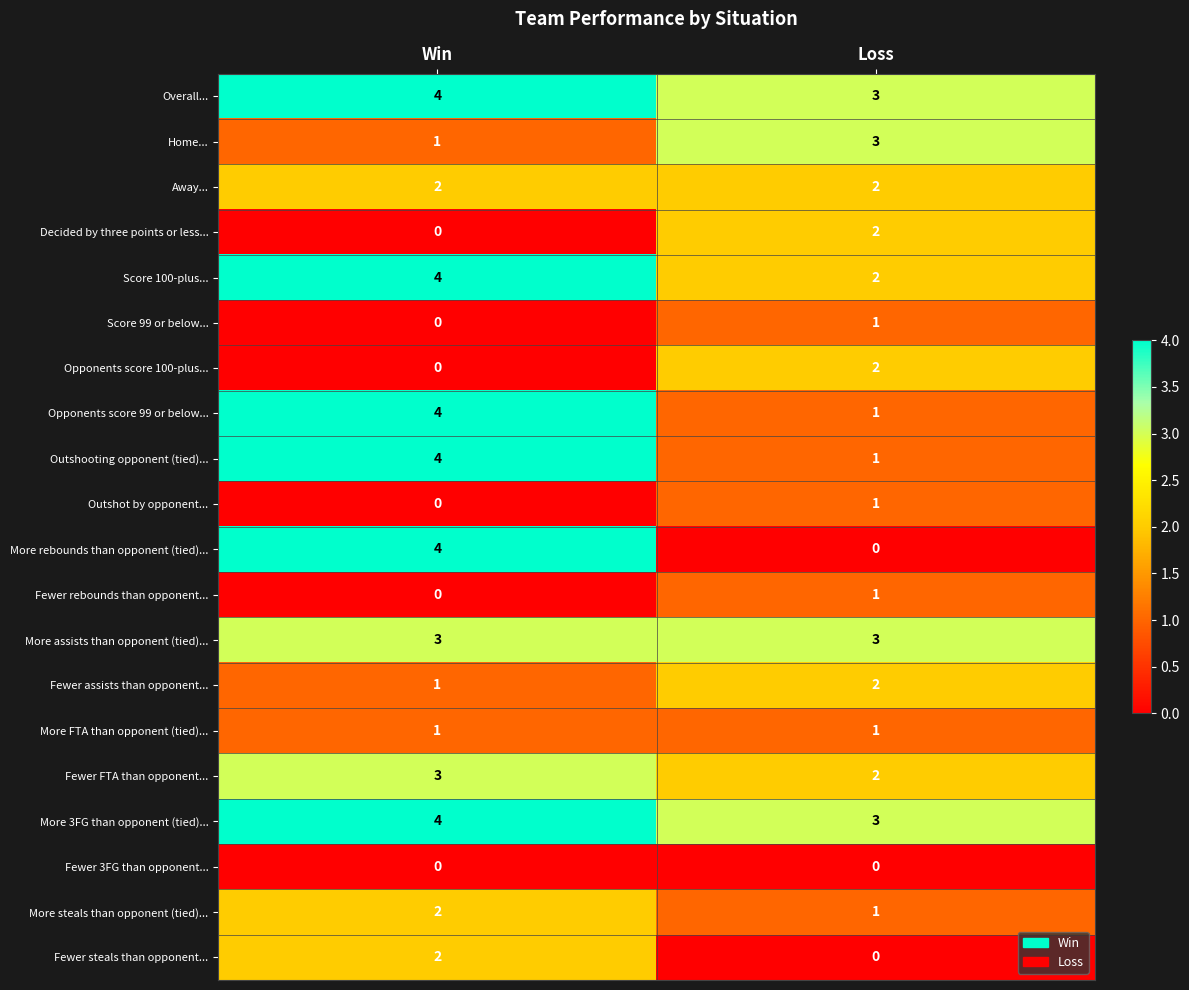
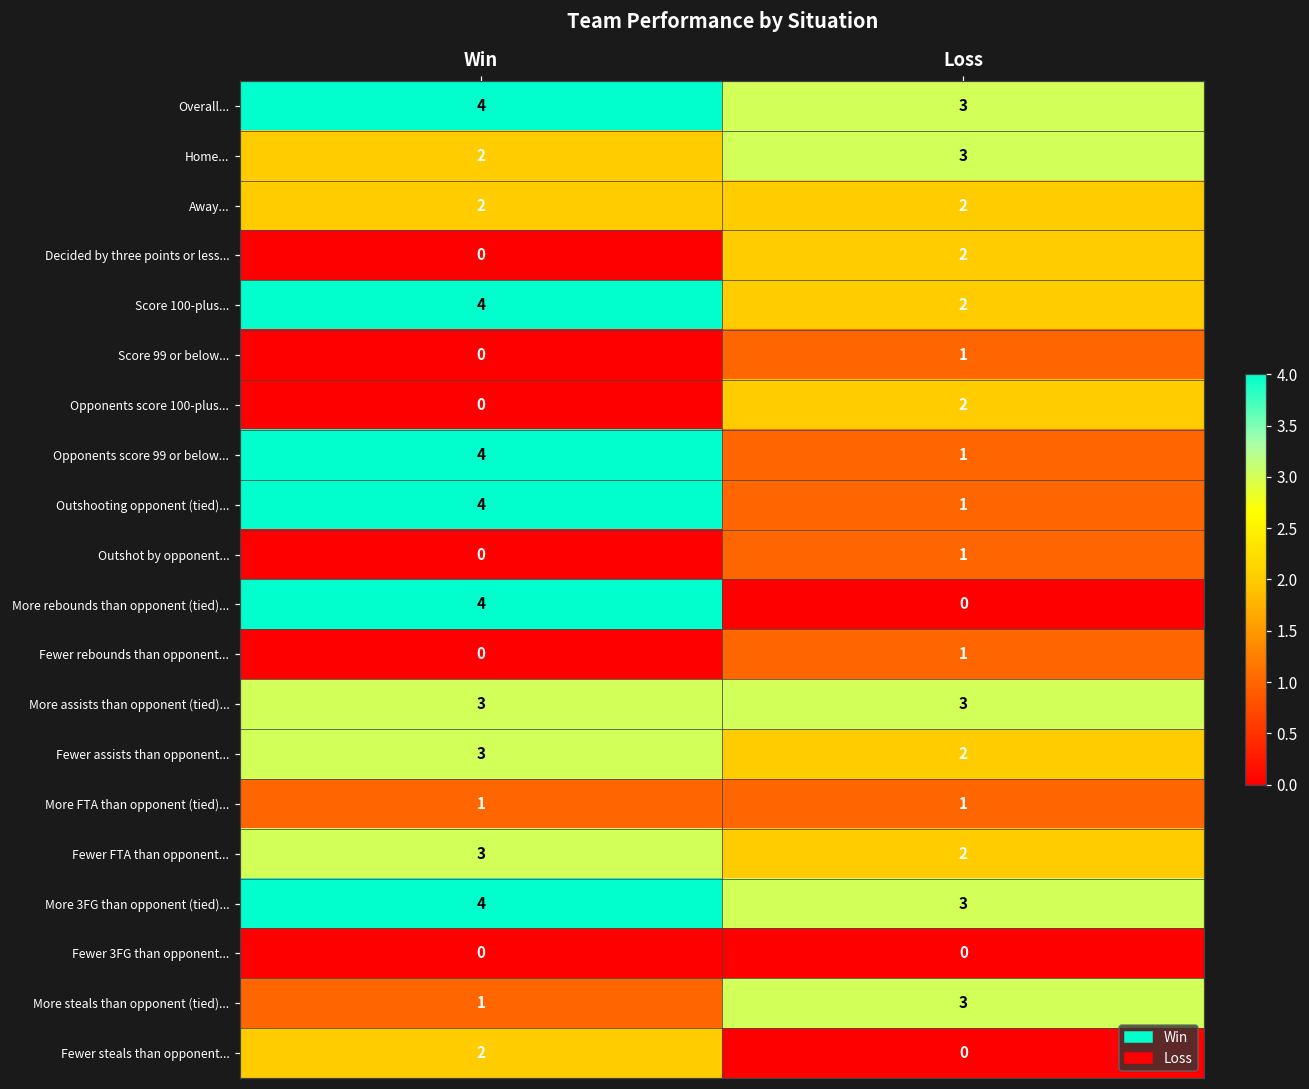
Home..., Win: 1 -> 2
Fewer assists than opponent..., Win: 1 -> 3
More steals than opponent (tied)..., Win: 2 -> 1
More steals than opponent (tied)..., Loss: 1 -> 3
